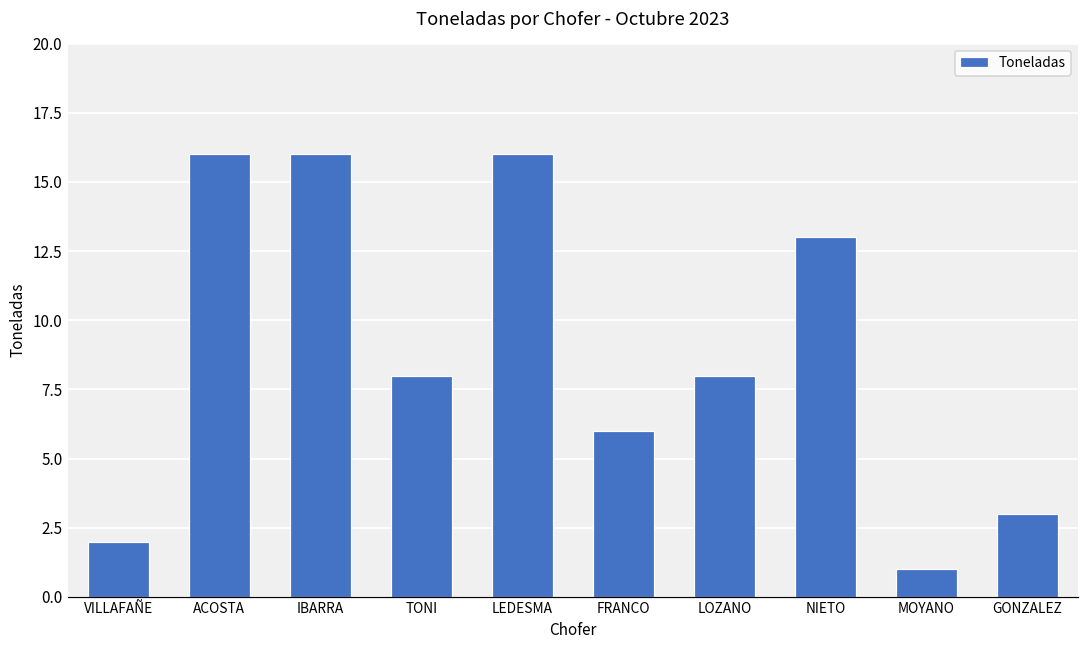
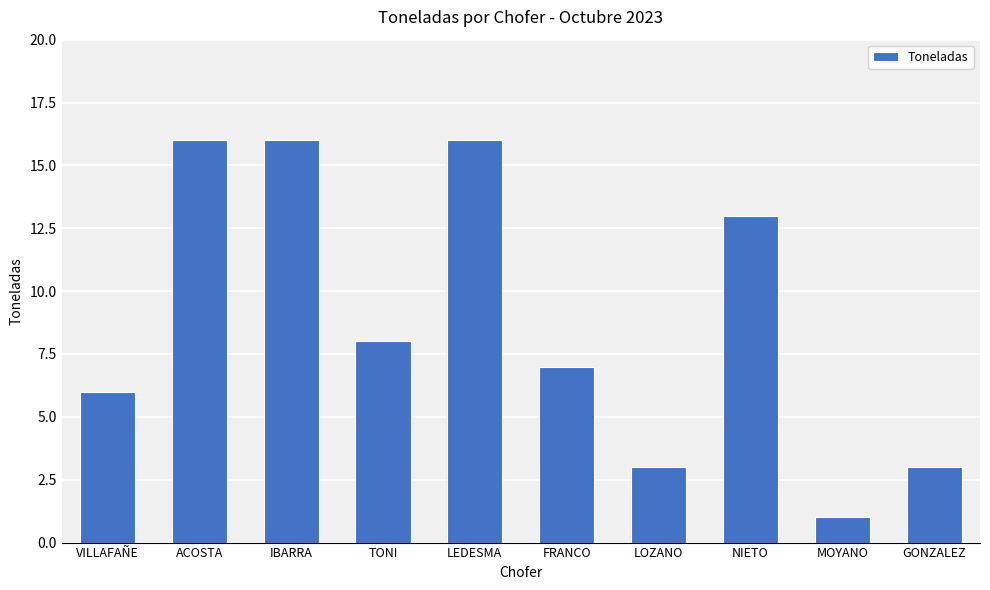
VILLAFAÑE: 2 -> 6
FRANCO: 6 -> 7
LOZANO: 8 -> 3
